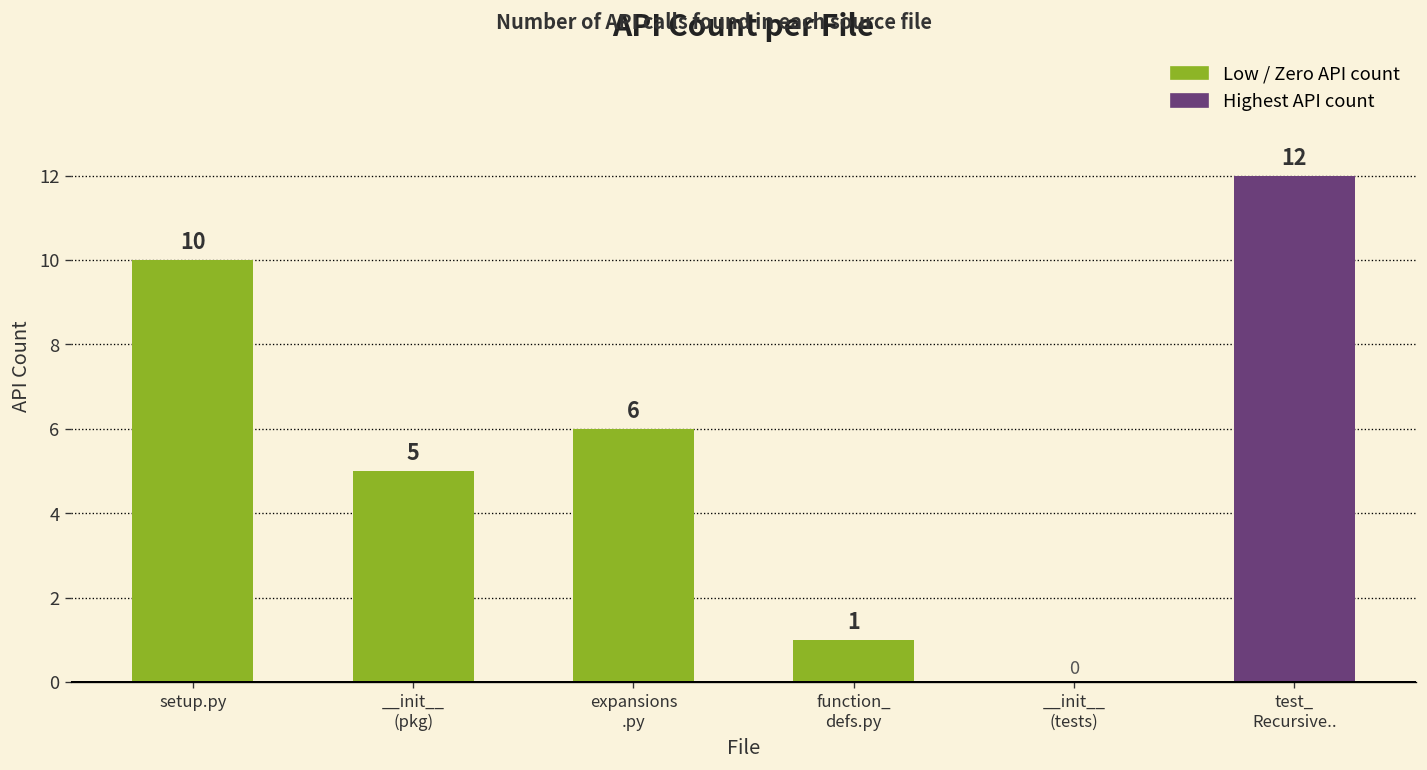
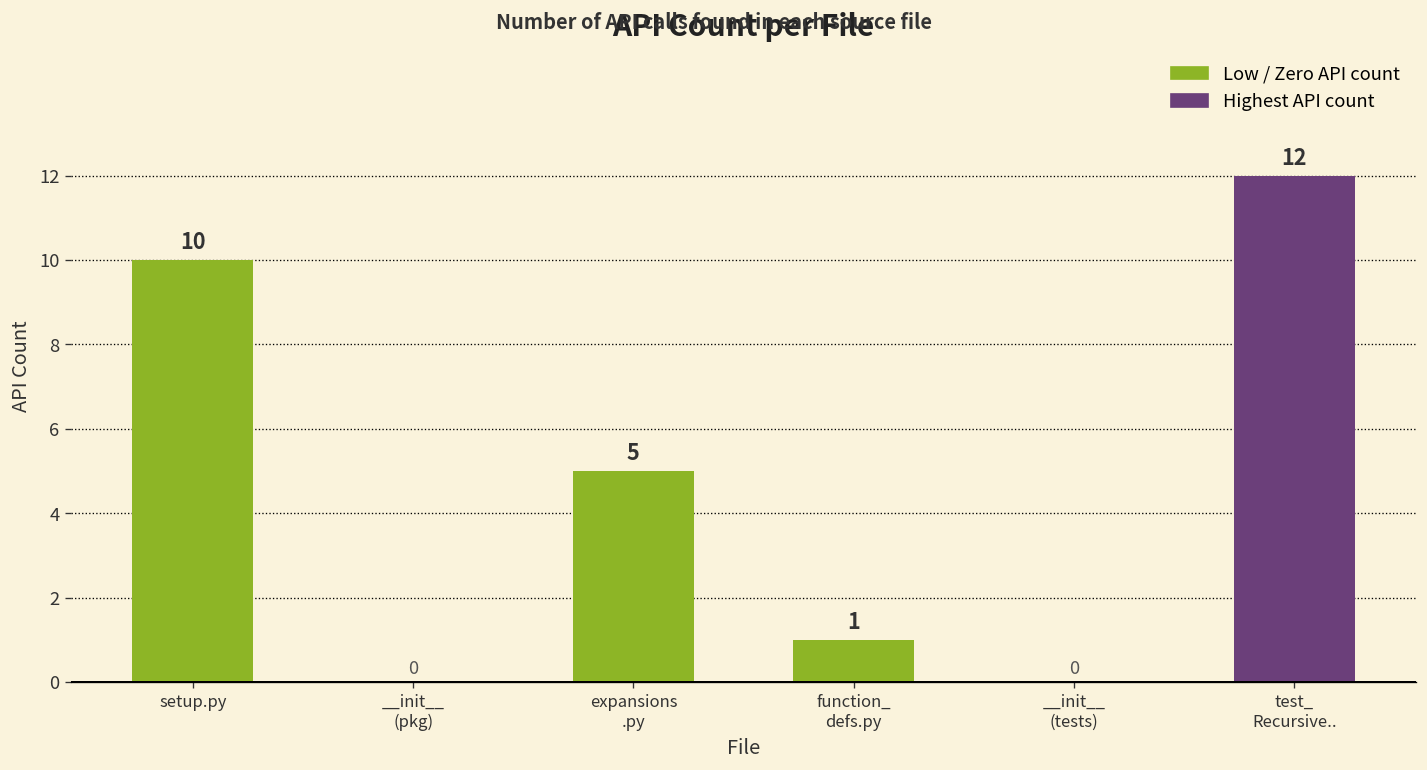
__init__ (pkg): 5 -> 0
expansions .py: 6 -> 5
